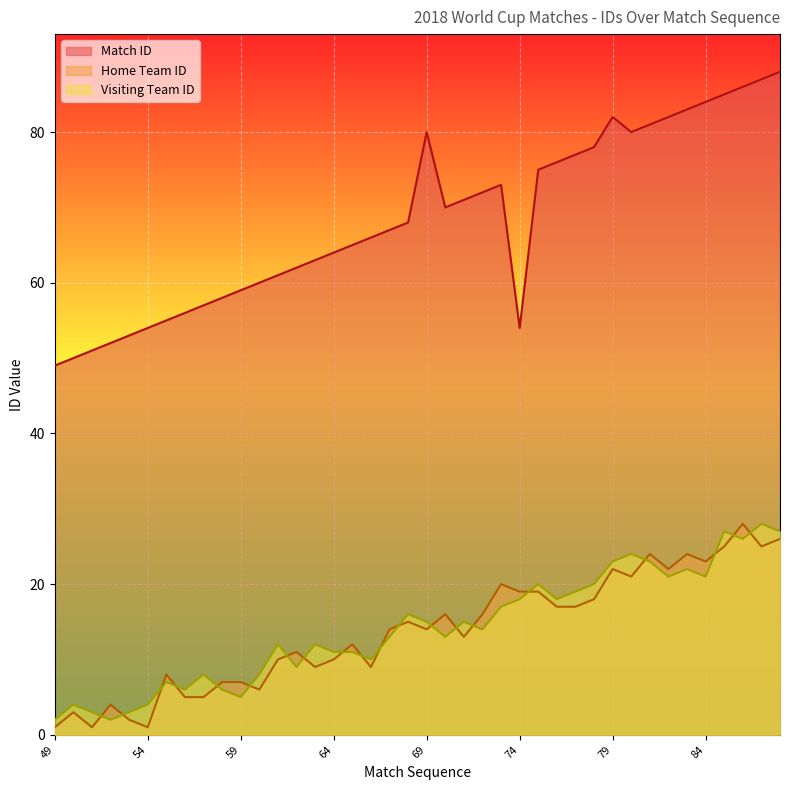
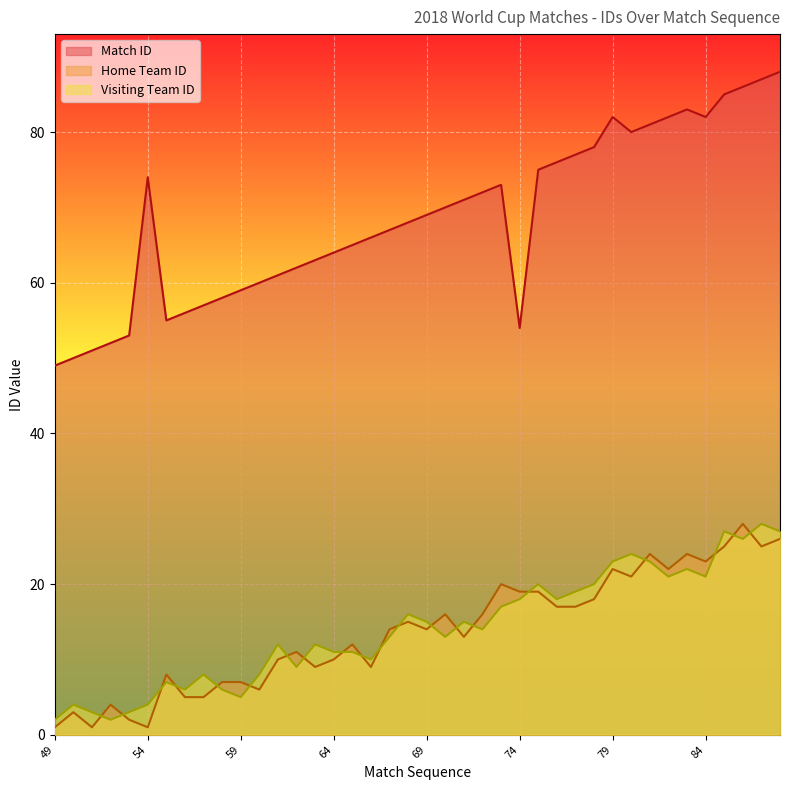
Match ID, 54: 54 -> 74
Match ID, 69: 80 -> 69
Match ID, 84: 84 -> 82
